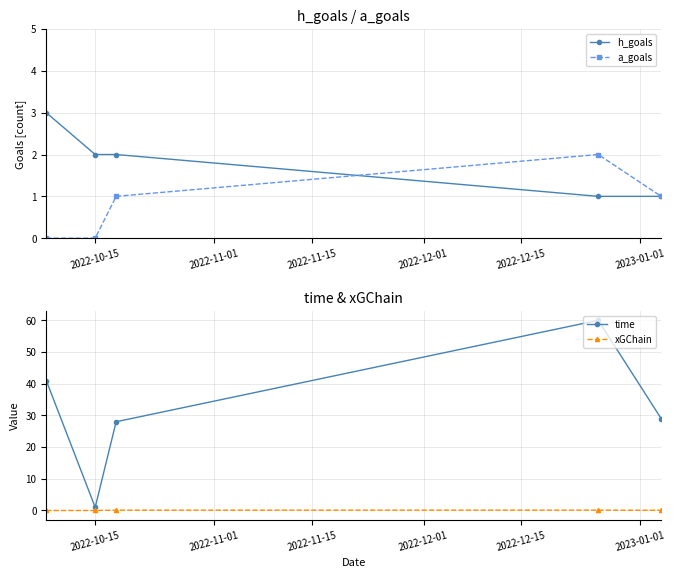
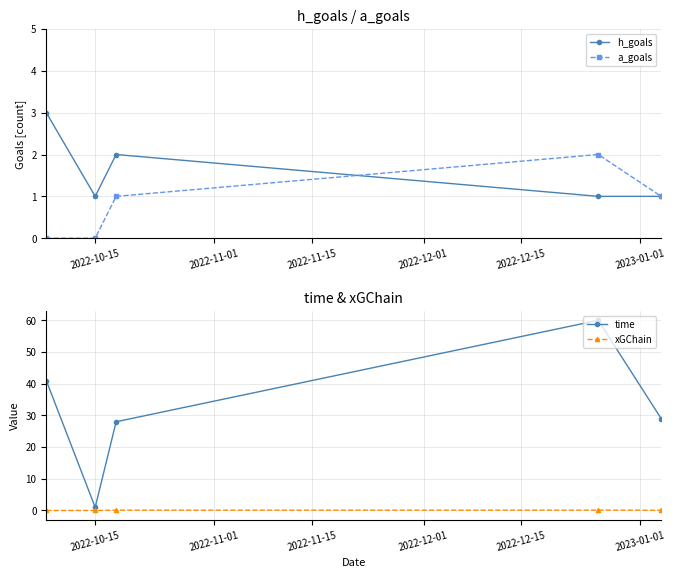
h_goals / a_goals, h_goals, 2022-10-15: 2 -> 1
